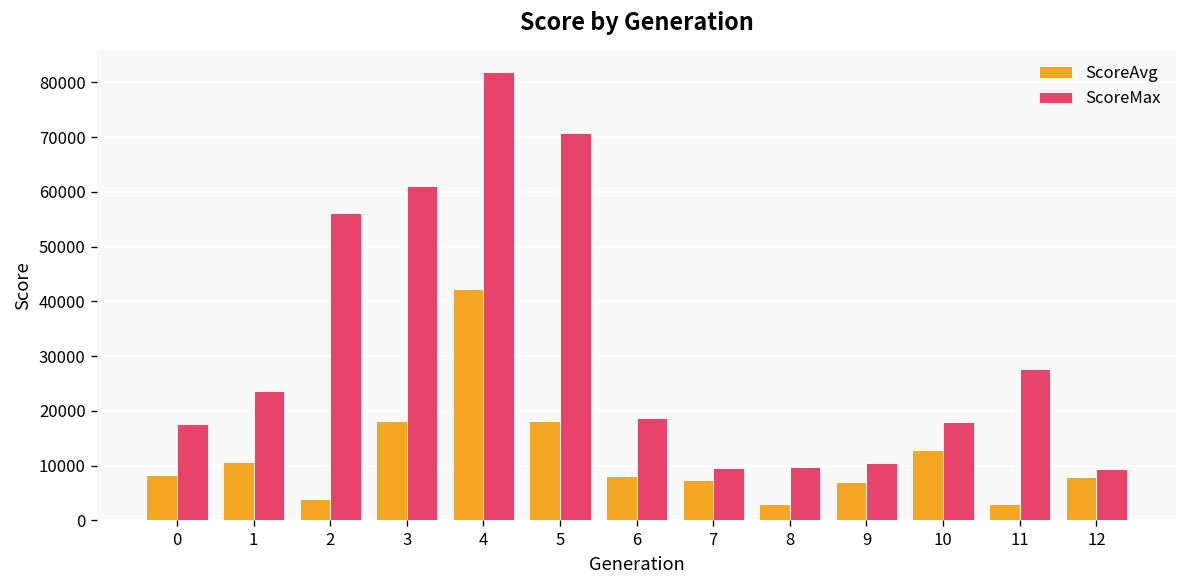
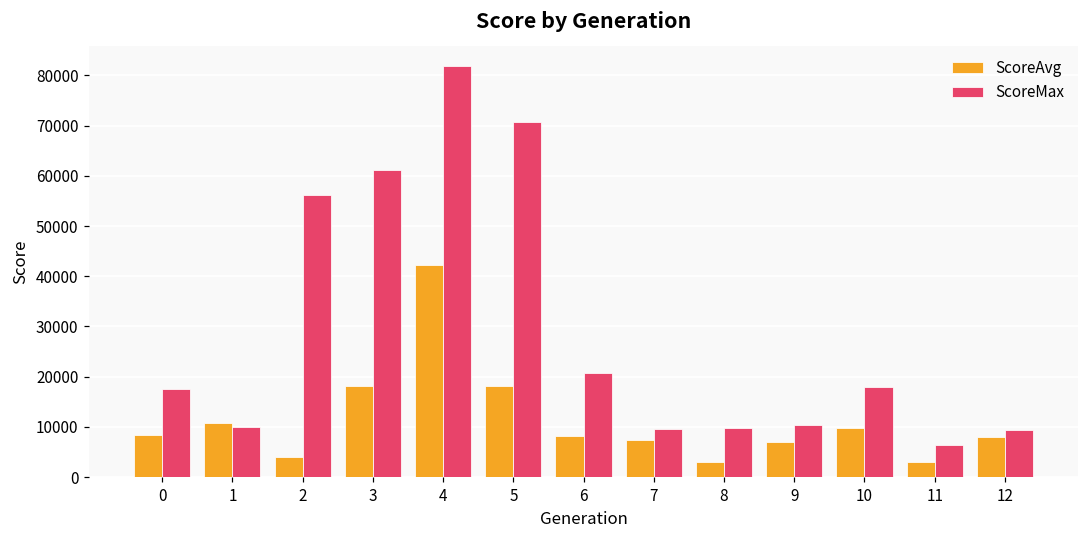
ScoreMax, 1: 24000 -> 10000
ScoreMax, 6: 19000 -> 21000
ScoreAvg, 10: 13000 -> 10000
ScoreMax, 11: 28000 -> 6000
